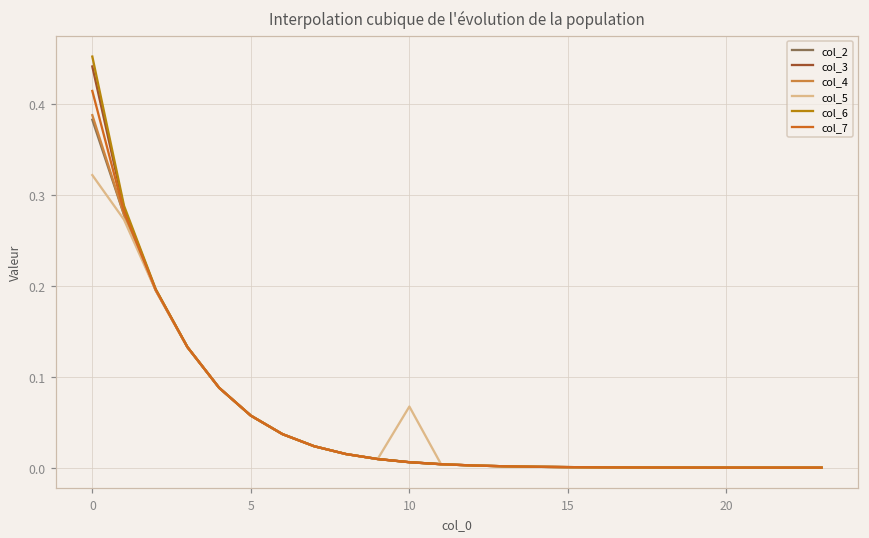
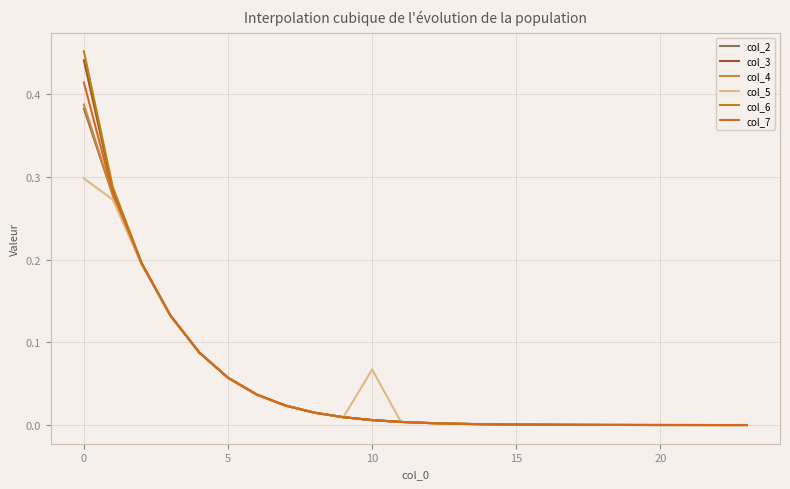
col_5, 0: 0.32 -> 0.30
